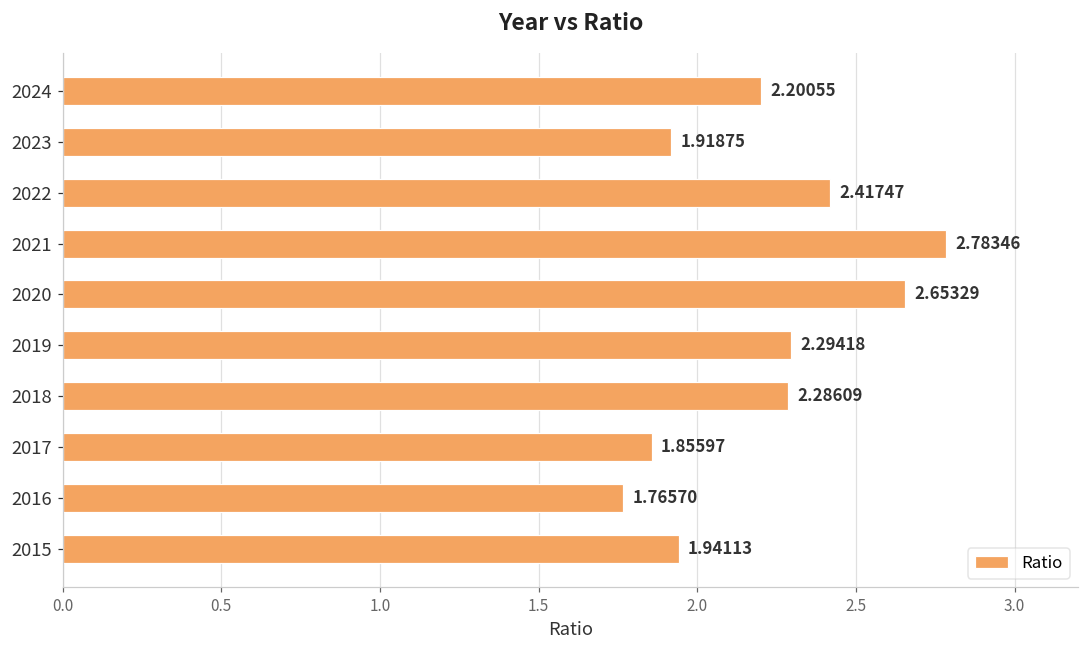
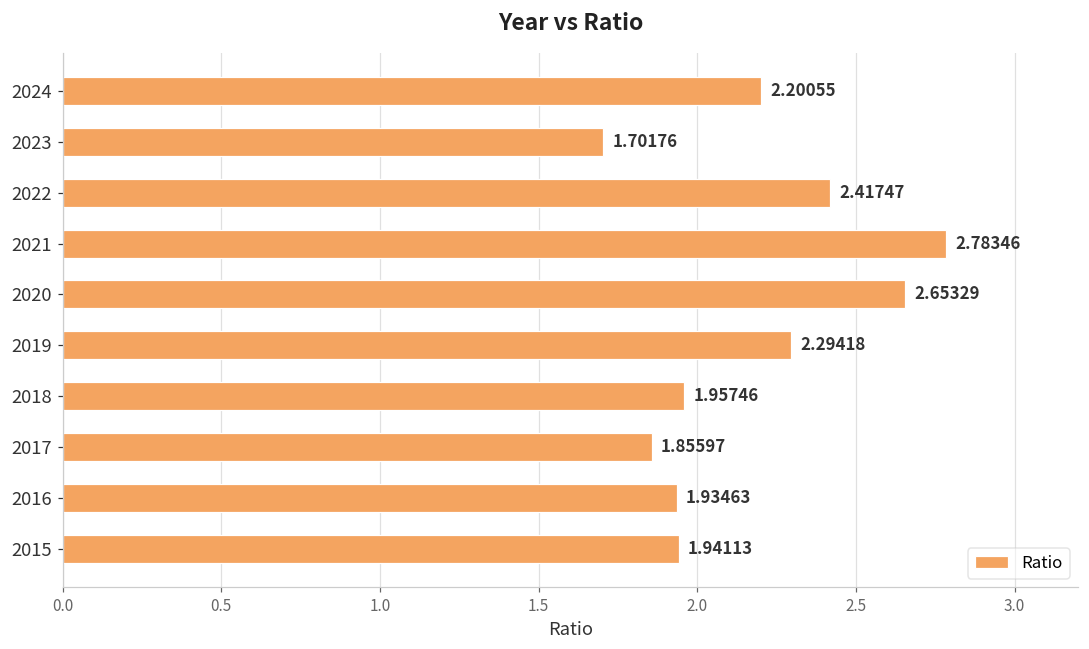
2023: 1.91875 -> 1.70176
2018: 2.28609 -> 1.95746
2016: 1.76570 -> 1.93463
